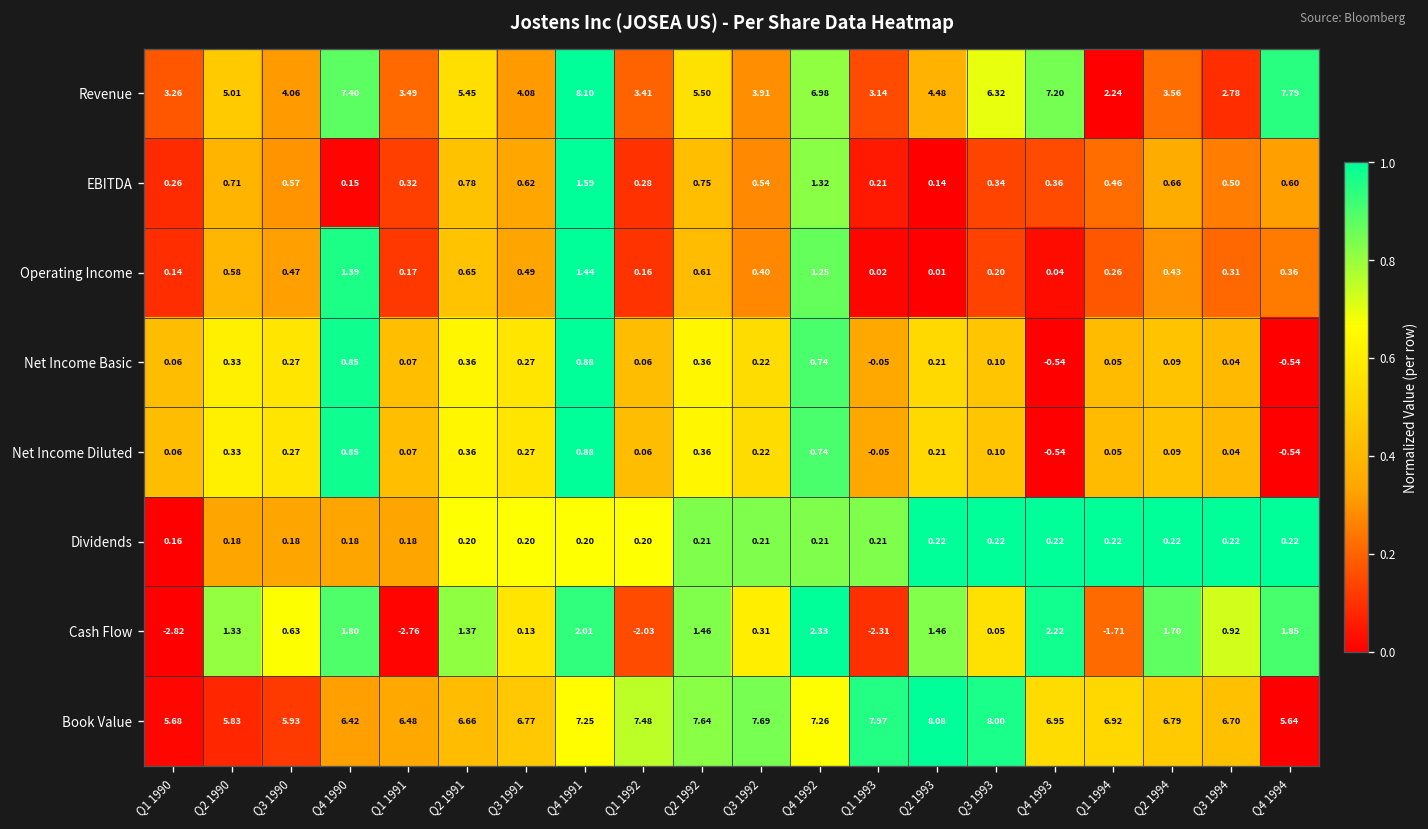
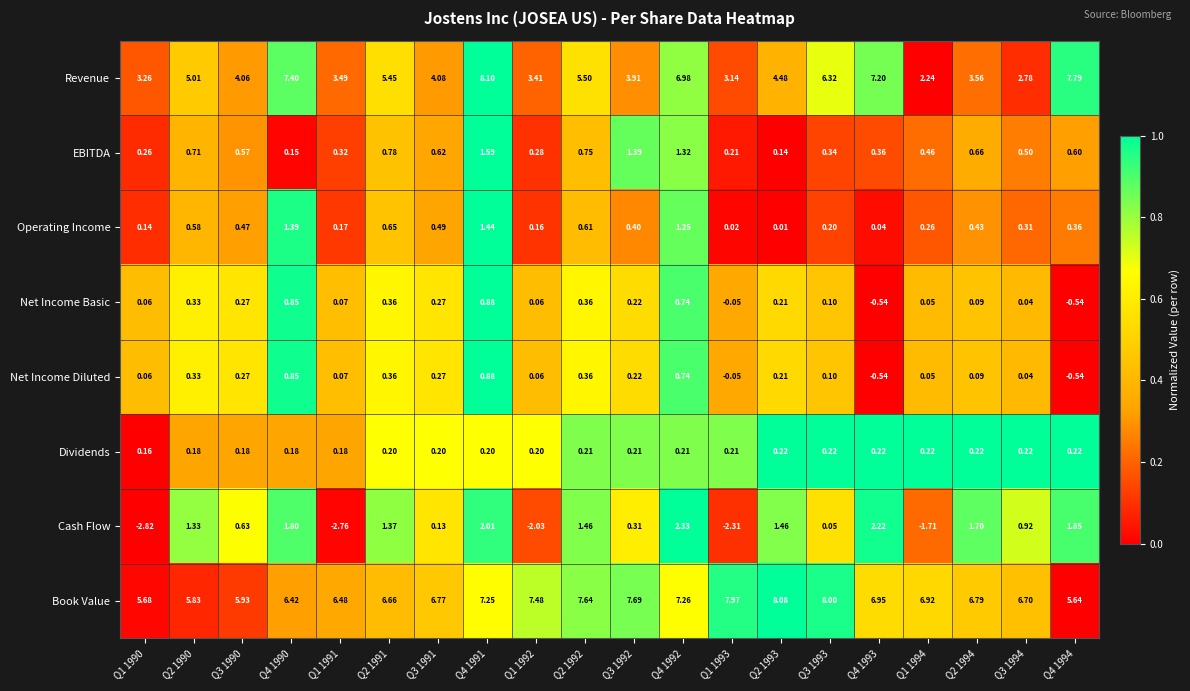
EBITDA, Q3 1992: 0.54 -> 1.39
